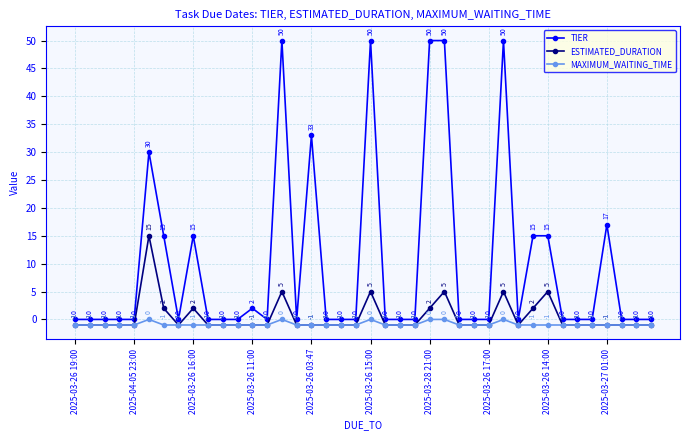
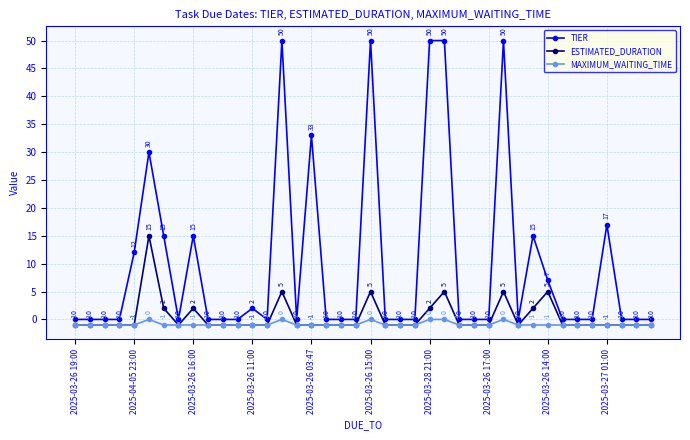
TIER, 2025-04-05 23:00: 0 -> 12
TIER, 2025-03-26 14:00: 15 -> 7
